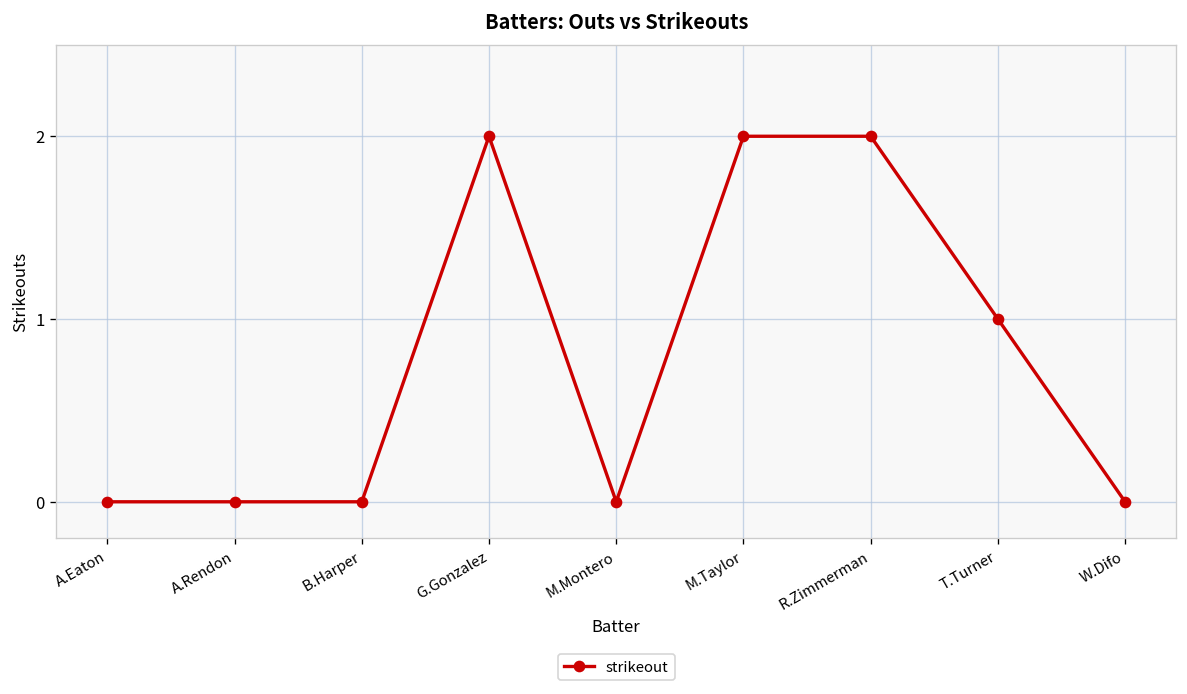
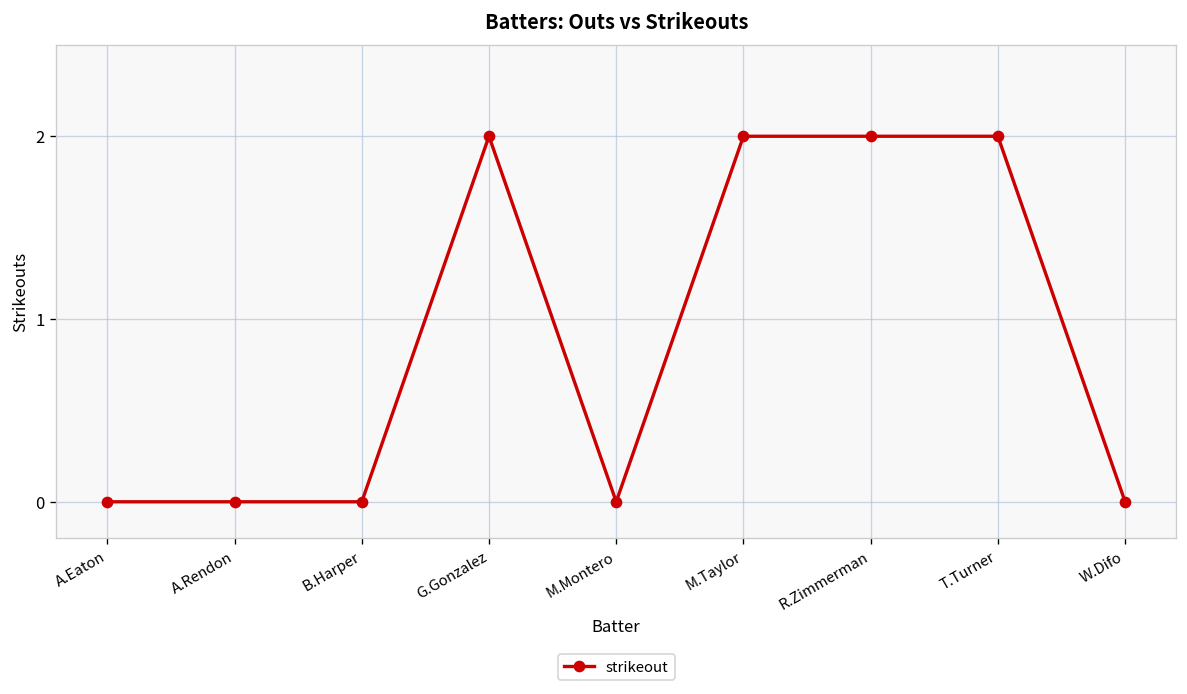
T.Turner: 1 -> 2
